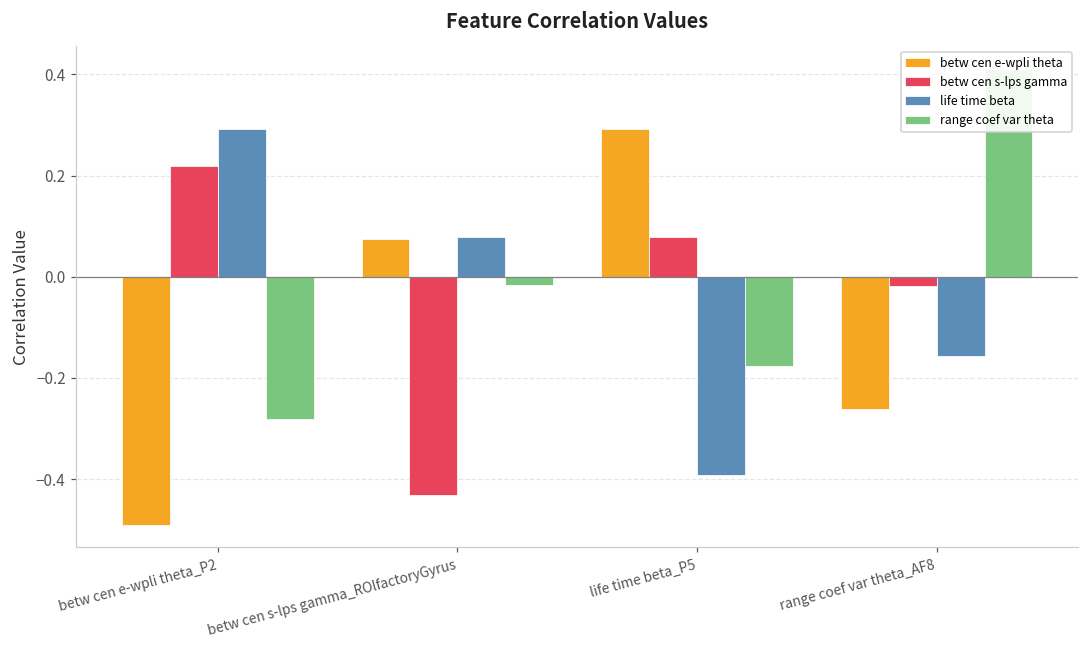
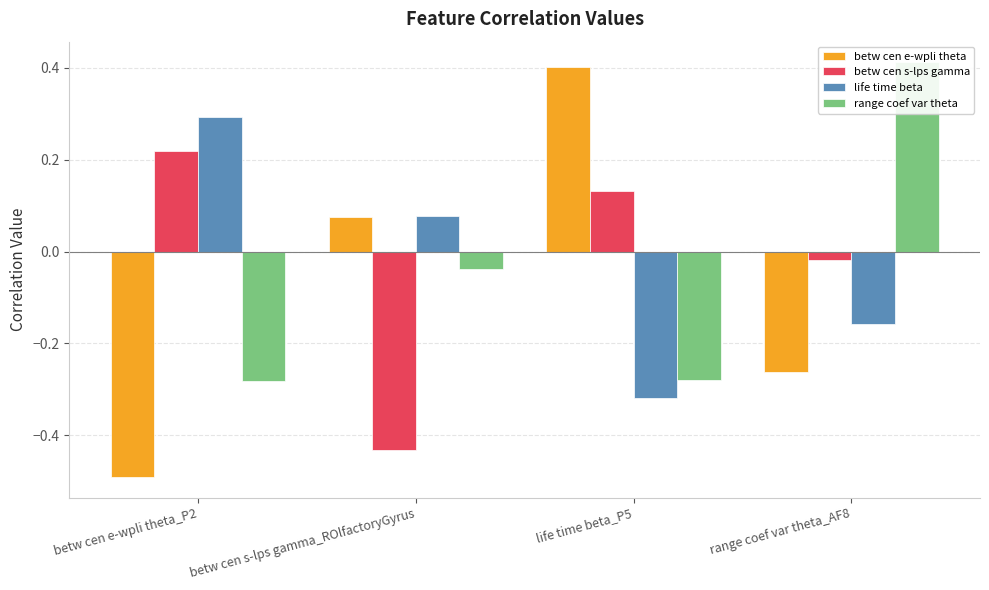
range coef var theta, betw cen s-lps gamma_ROlfactoryGyrus: -0.02 -> -0.04
betw cen e-wpli theta, life time beta_P5: 0.29 -> 0.40
betw cen s-lps gamma, life time beta_P5: 0.08 -> 0.13
life time beta, life time beta_P5: -0.39 -> -0.32
range coef var theta, life time beta_P5: -0.18 -> -0.28
